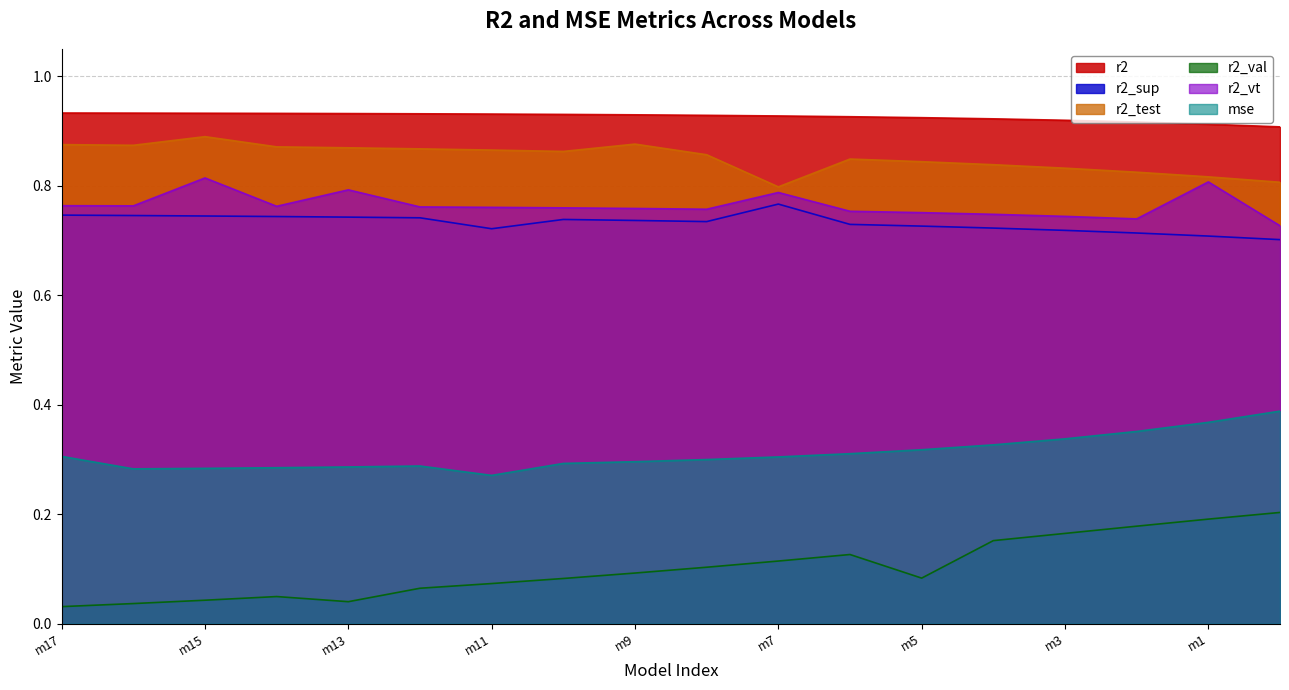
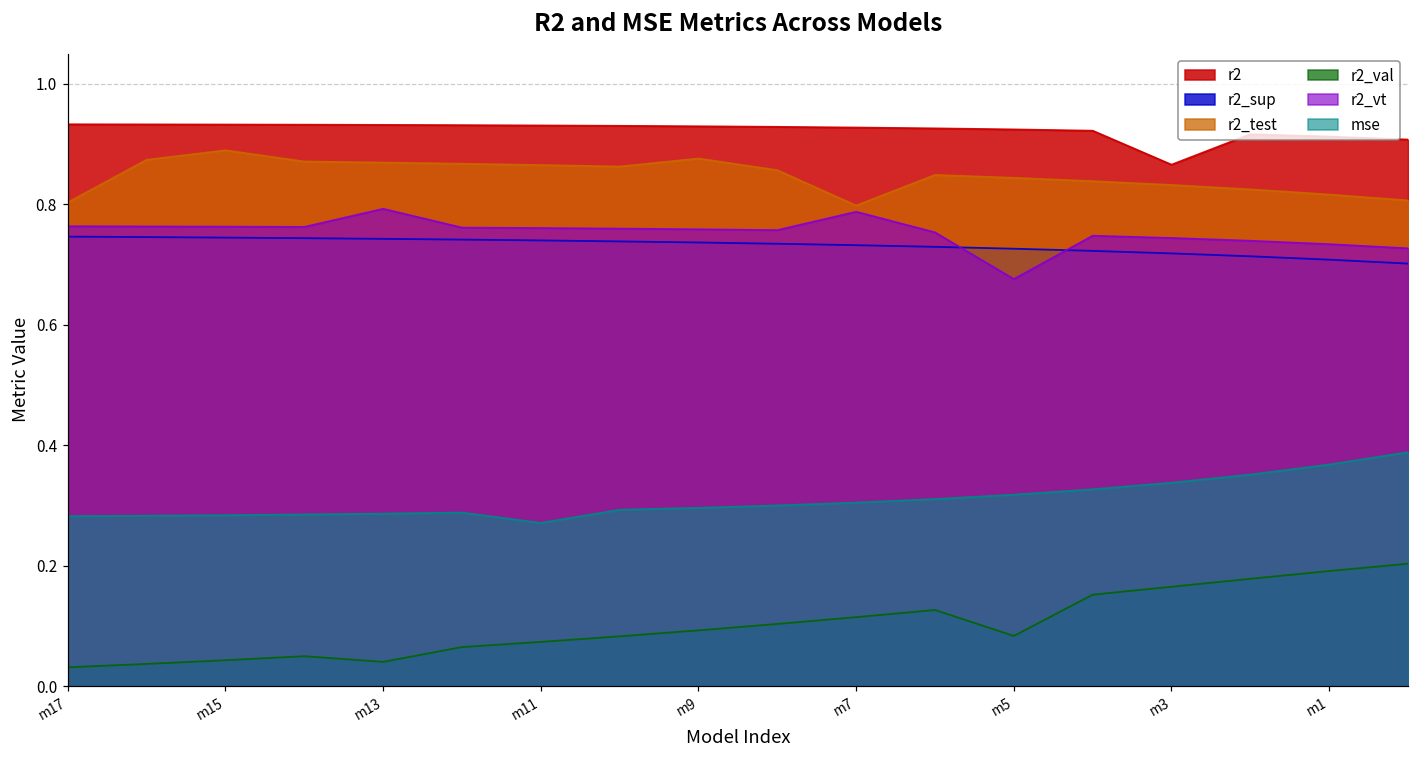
r2_test, m17: 0.88 -> 0.80
mse, m17: 0.31 -> 0.28
r2_vt, m15: 0.81 -> 0.76
r2_sup, m11: 0.72 -> 0.74
r2_sup, m7: 0.77 -> 0.73
r2_vt, m5: 0.75 -> 0.68
r2, m3: 0.92 -> 0.87
r2_vt, m1: 0.81 -> 0.73
